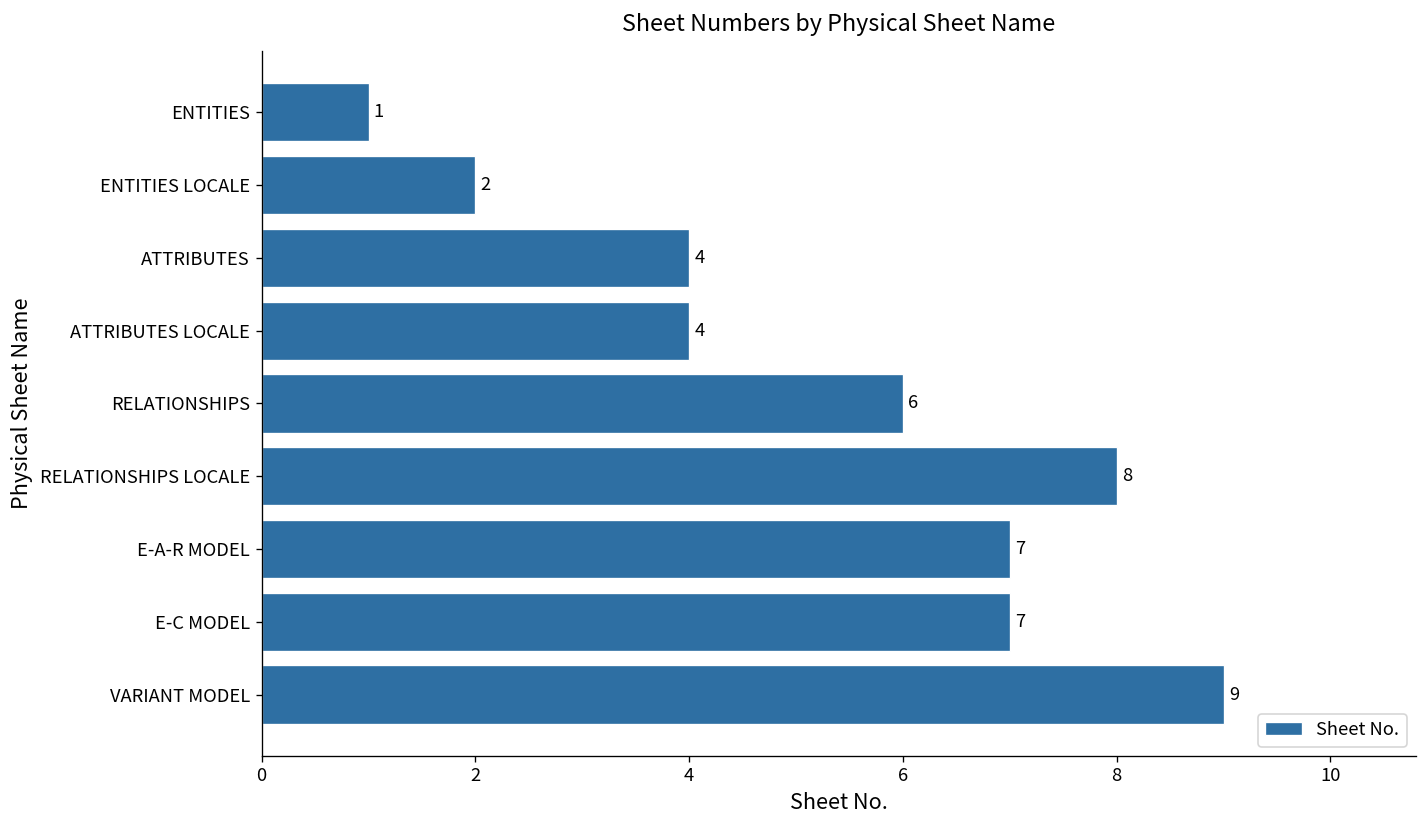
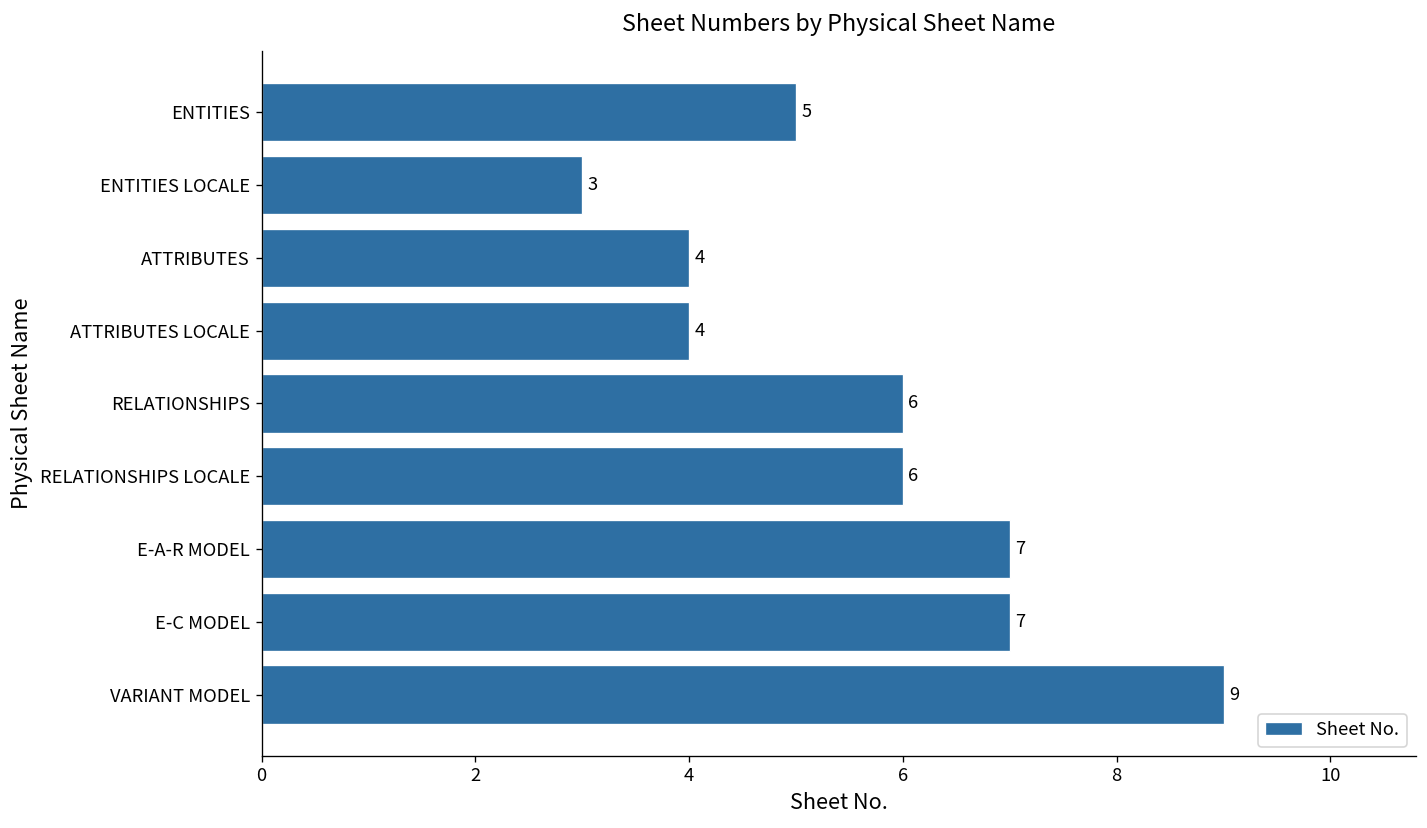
ENTITIES: 1 -> 5
ENTITIES LOCALE: 2 -> 3
RELATIONSHIPS LOCALE: 8 -> 6
